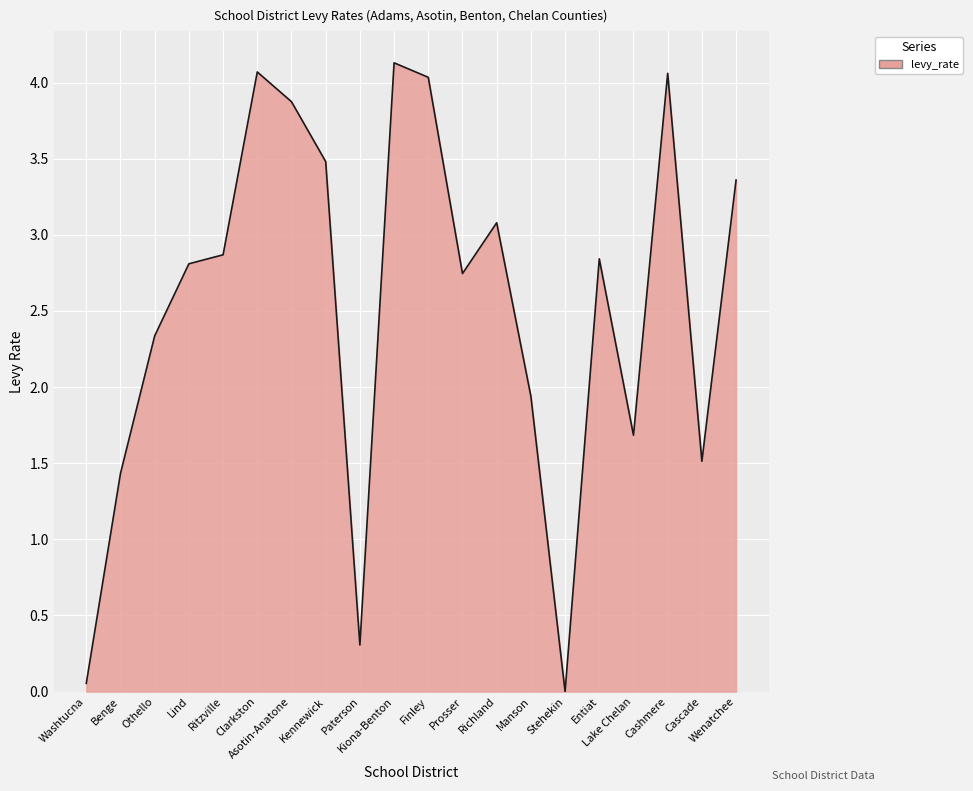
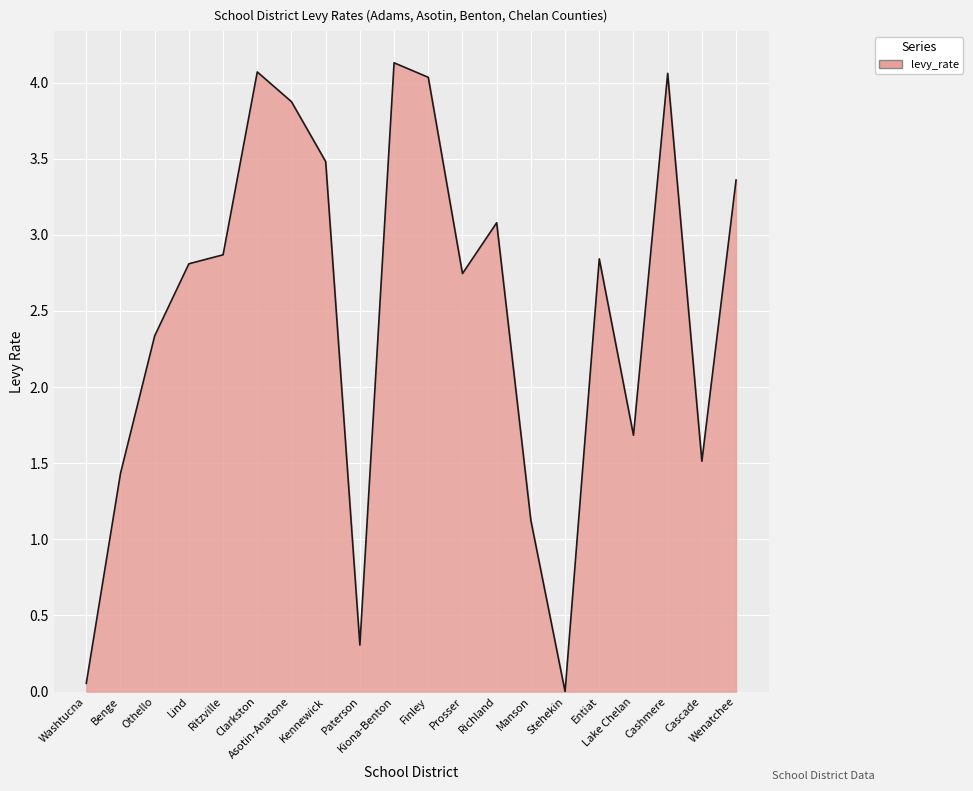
Manson: 1.94 -> 1.12
